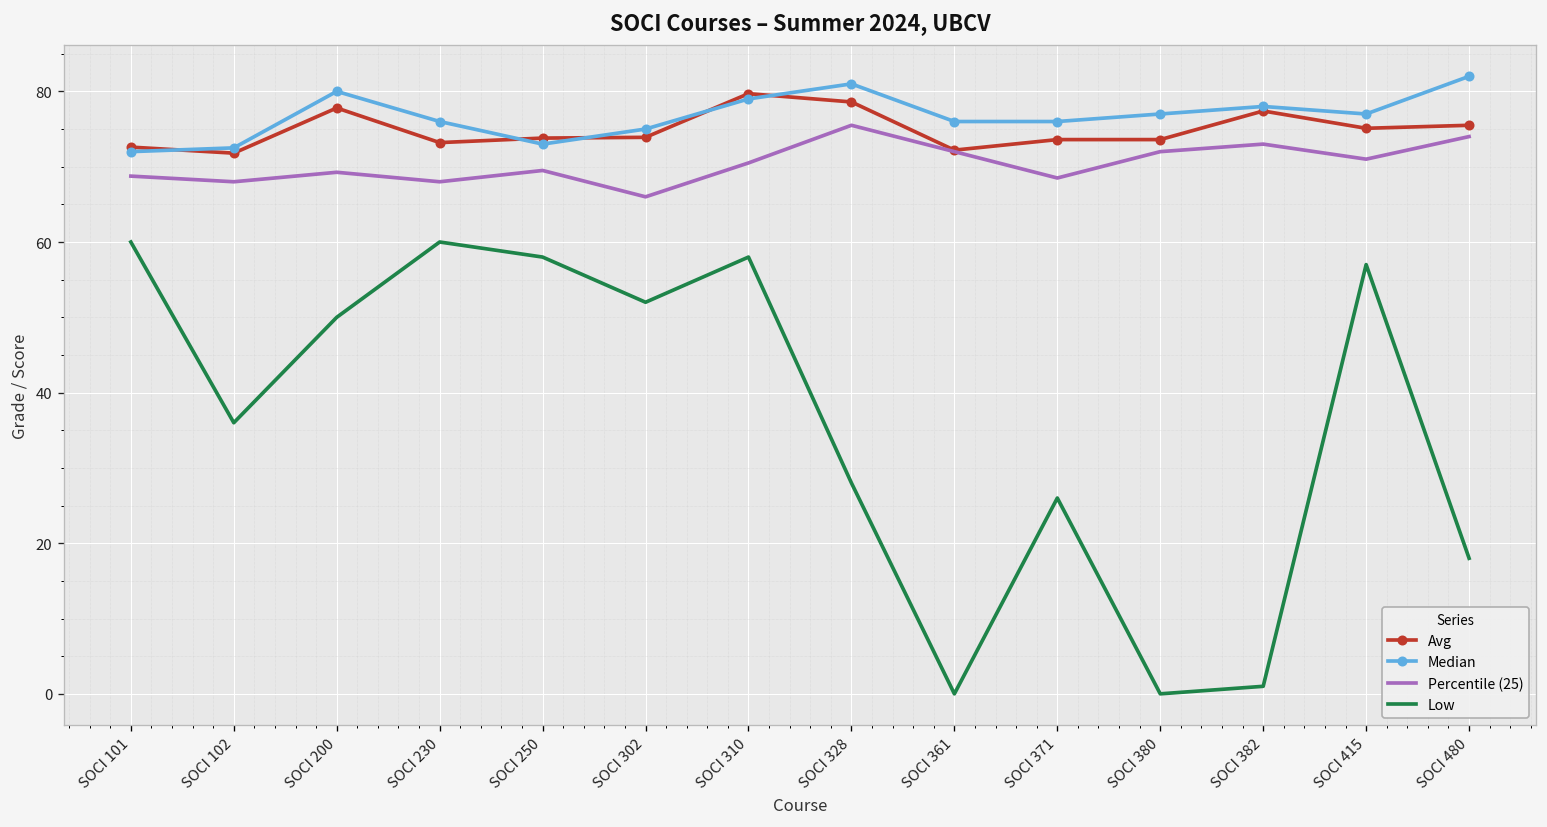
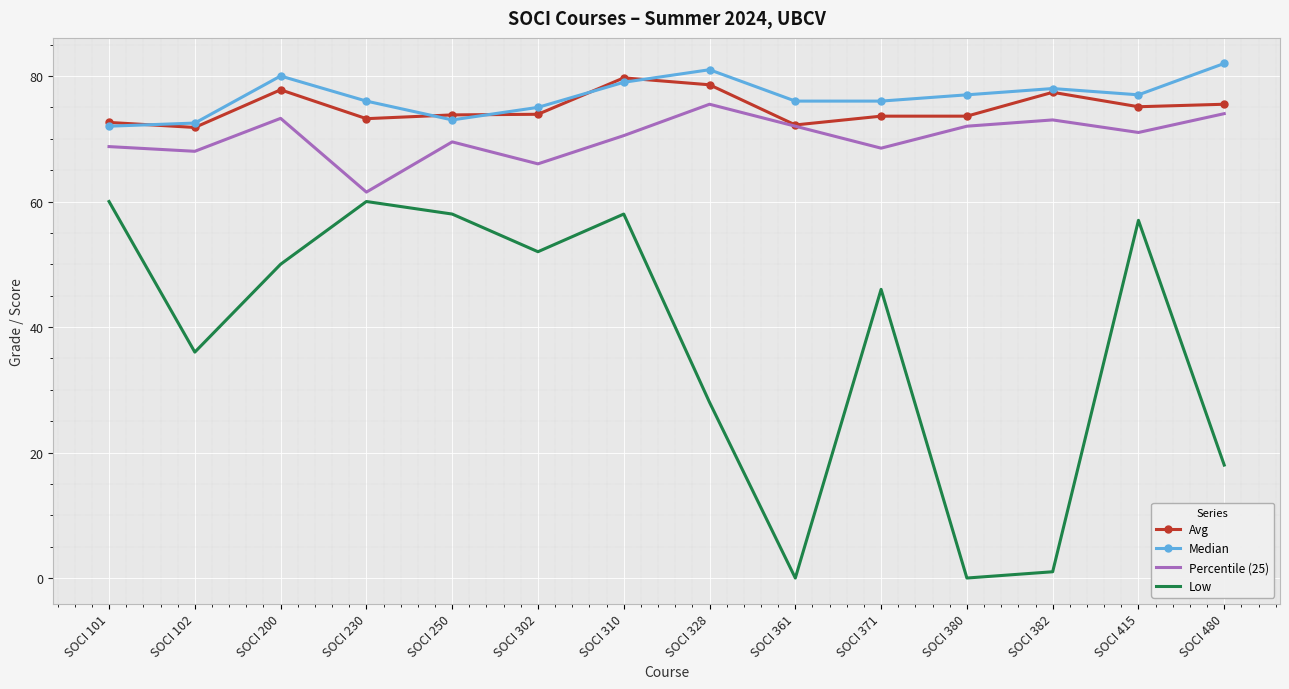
Percentile (25), SOCI 200: 69 -> 73
Percentile (25), SOCI 230: 68 -> 62
Low, SOCI 371: 26 -> 46
